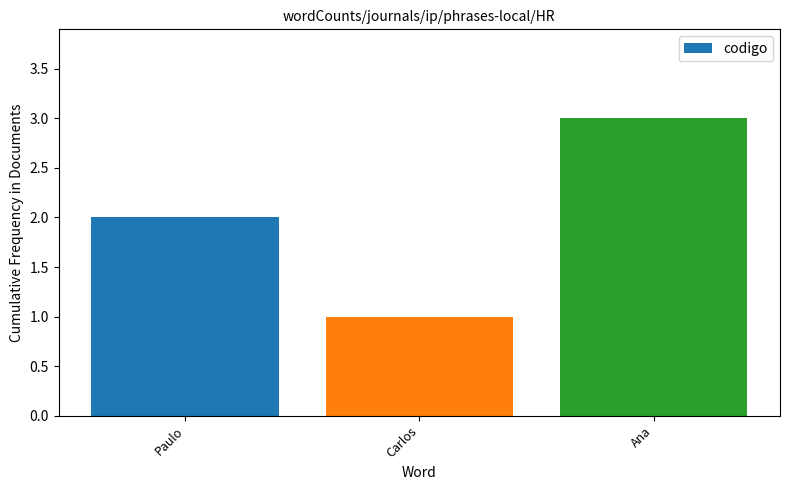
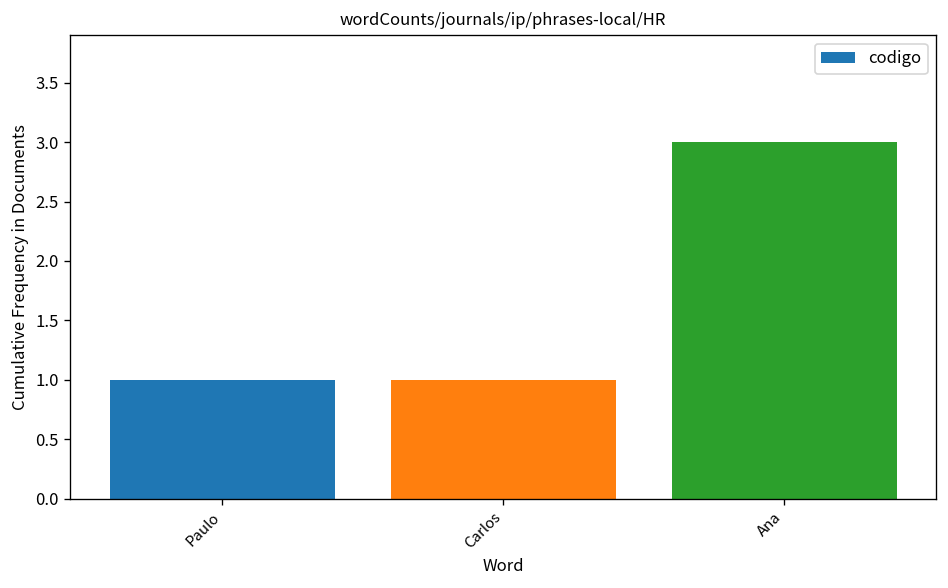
Paulo: 2 -> 1
